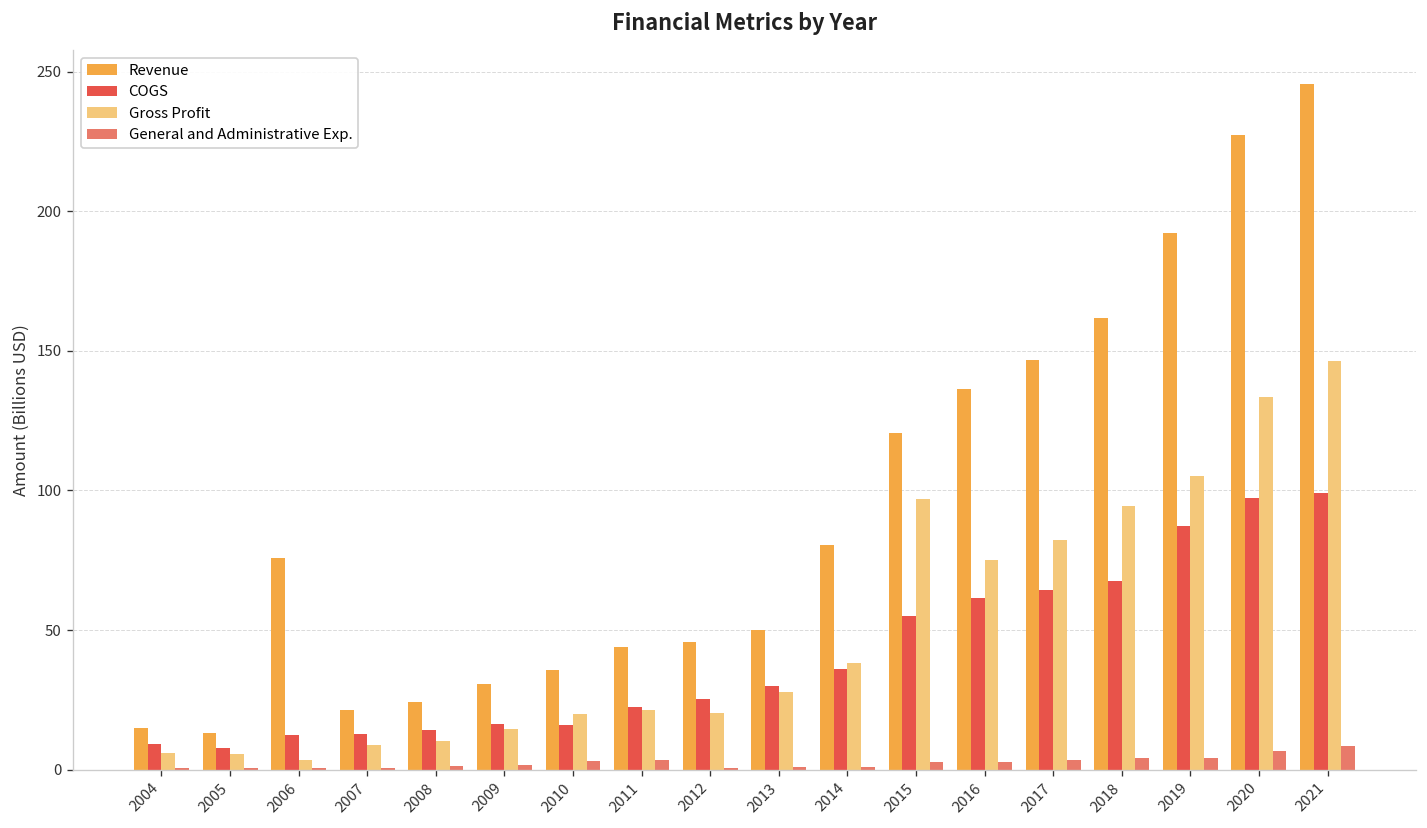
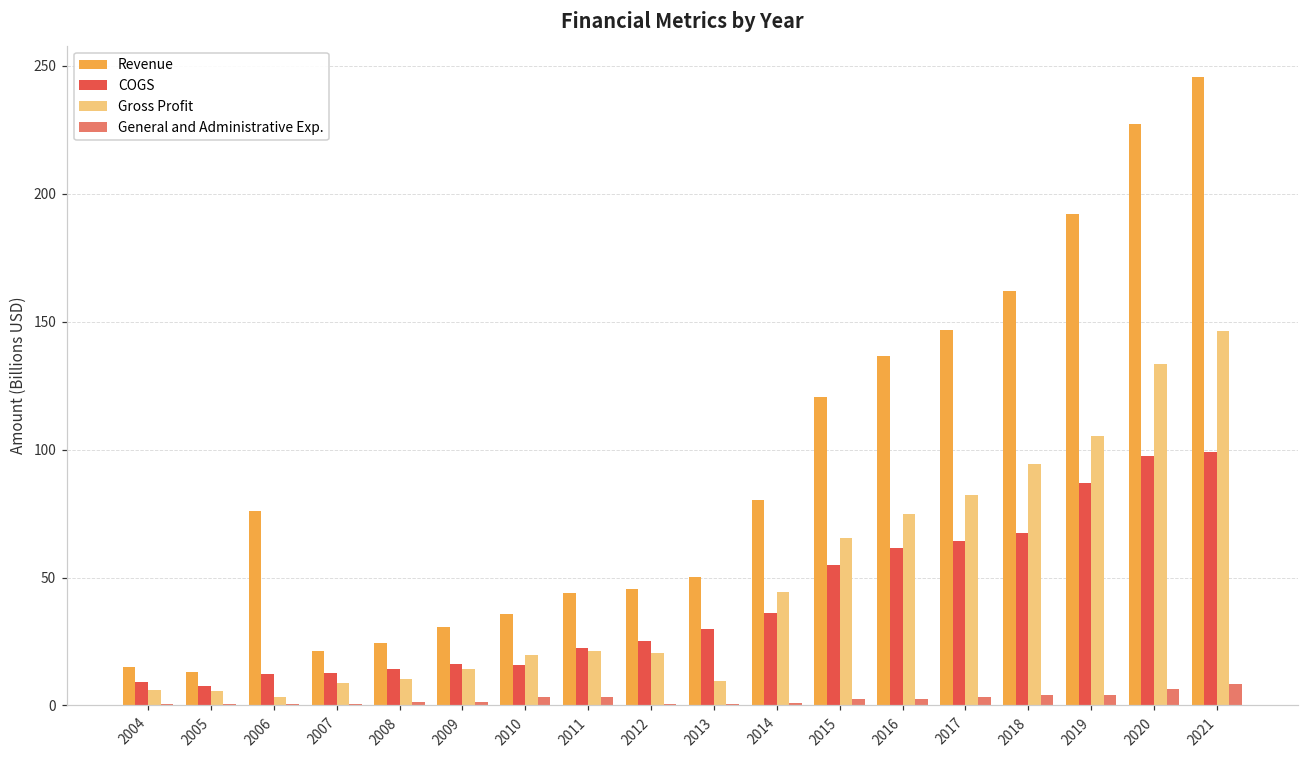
Gross Profit, 2013: 28 -> 10
Gross Profit, 2014: 38 -> 44
Gross Profit, 2015: 97 -> 65
